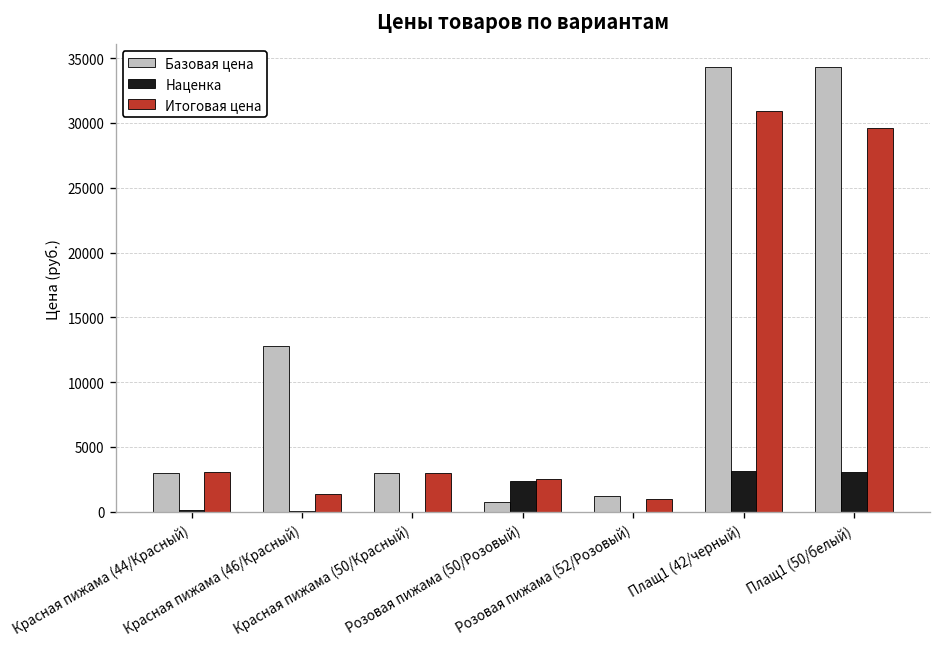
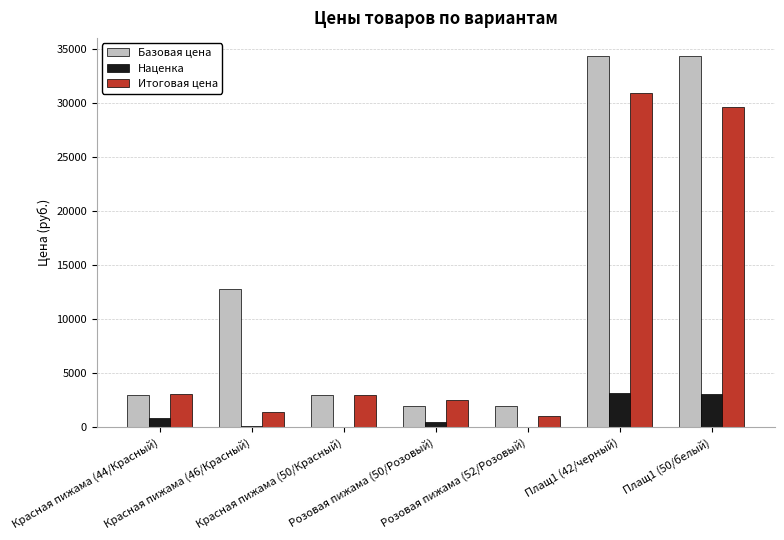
Наценка, Красная пижама (44/Красный): 100 -> 900
Базовая цена, Розовая пижама (50/Розовый): 800 -> 2000
Наценка, Розовая пижама (50/Розовый): 2400 -> 500
Базовая цена, Розовая пижама (52/Розовый): 1200 -> 2000
